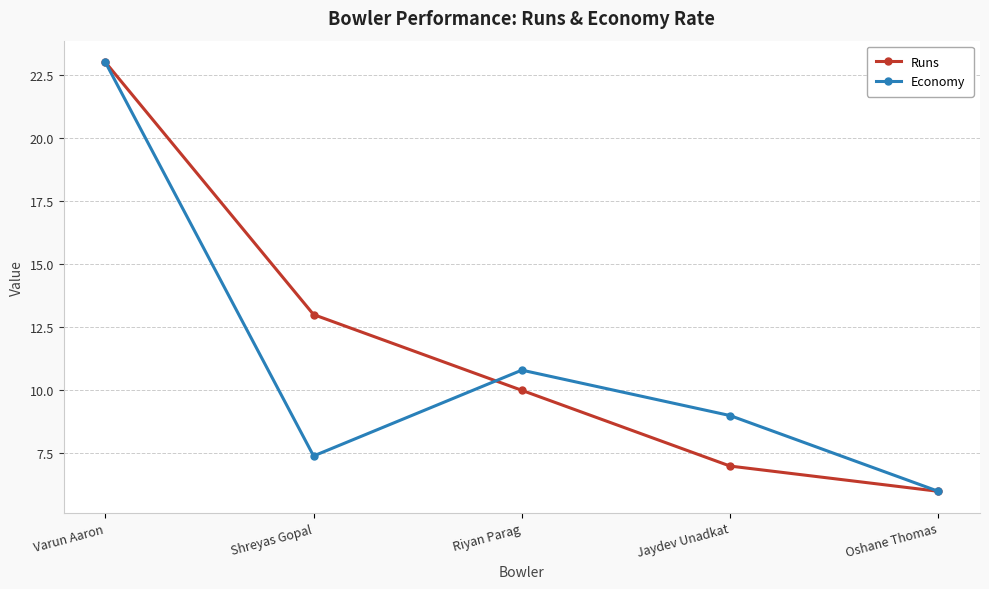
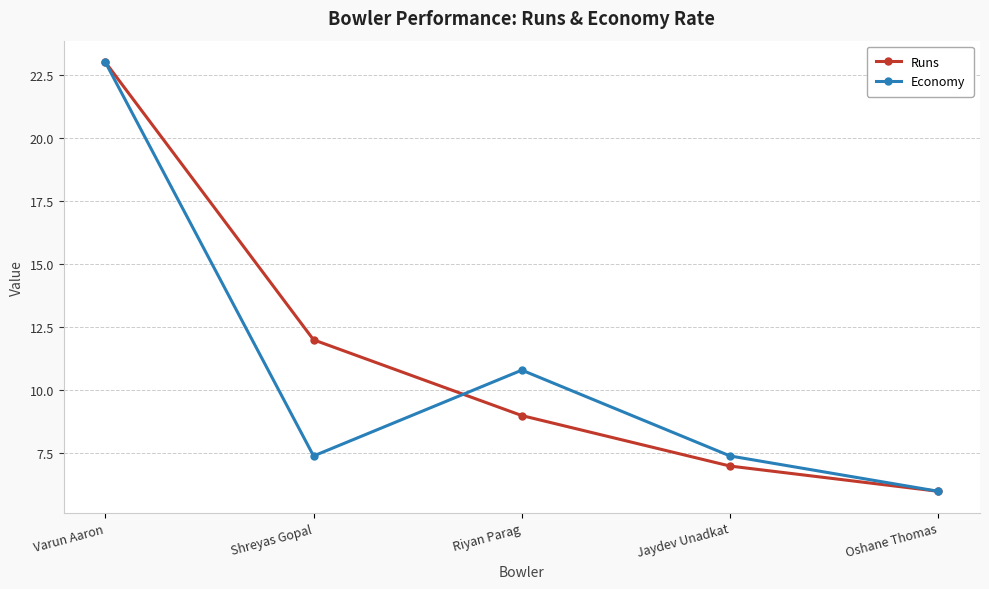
Runs, Shreyas Gopal: 13 -> 12
Runs, Riyan Parag: 10 -> 9
Economy, Jaydev Unadkat: 9.0 -> 7.4
